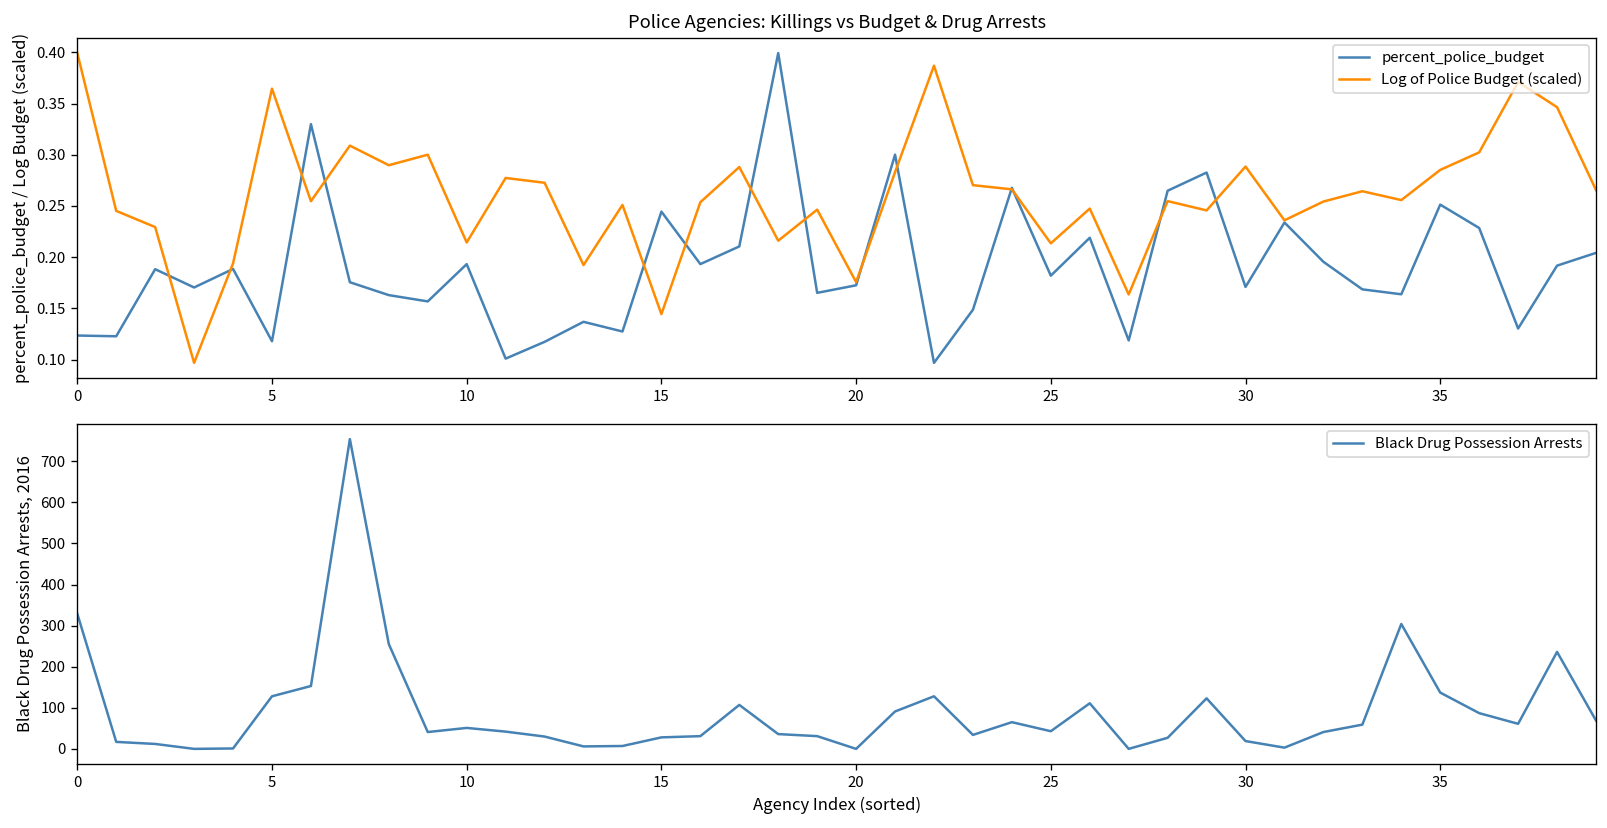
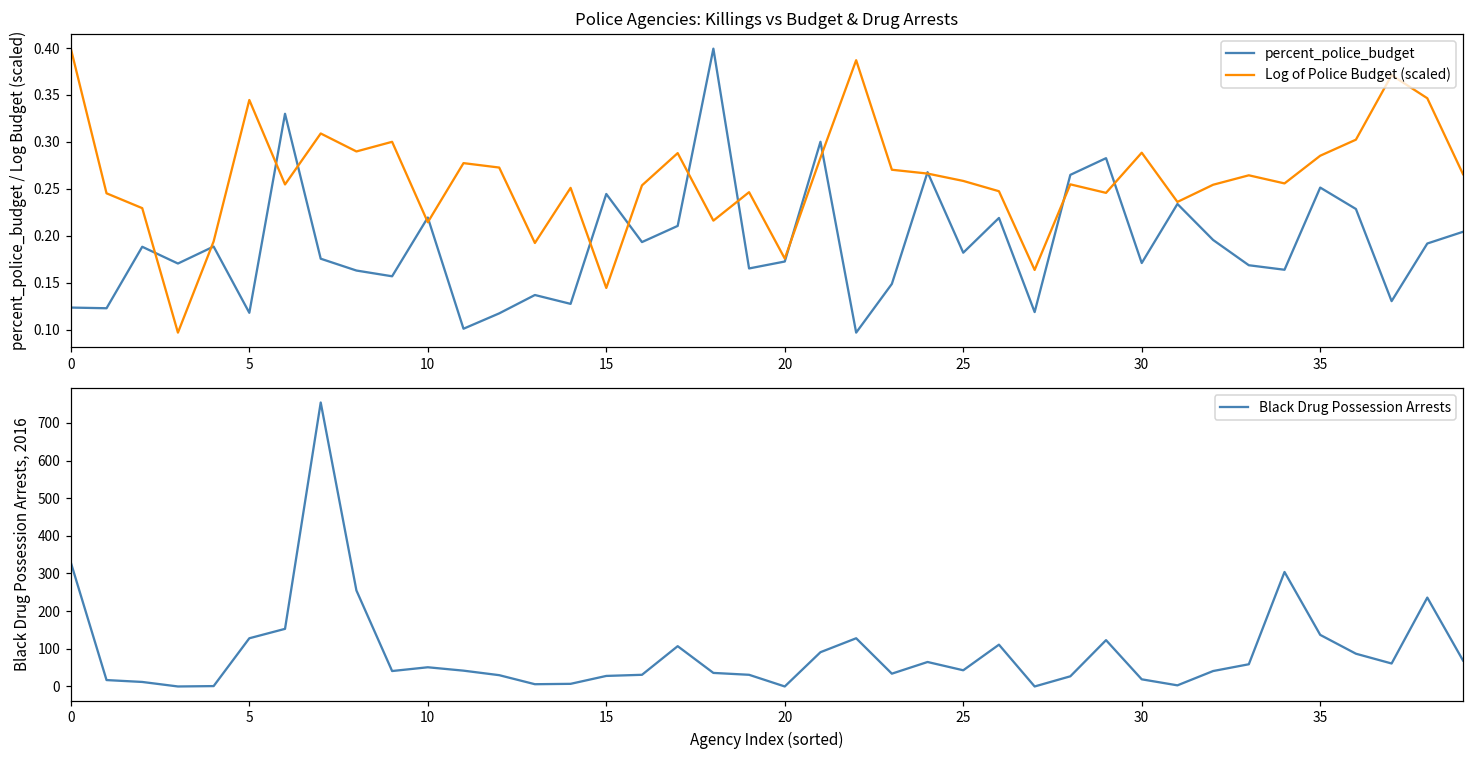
Police Agencies: Killings vs Budget & Drug Arrests, Log of Police Budget (scaled), 5: 0.36 -> 0.34
Police Agencies: Killings vs Budget & Drug Arrests, percent_police_budget, 10: 0.19 -> 0.22
Police Agencies: Killings vs Budget & Drug Arrests, Log of Police Budget (scaled), 25: 0.21 -> 0.26
